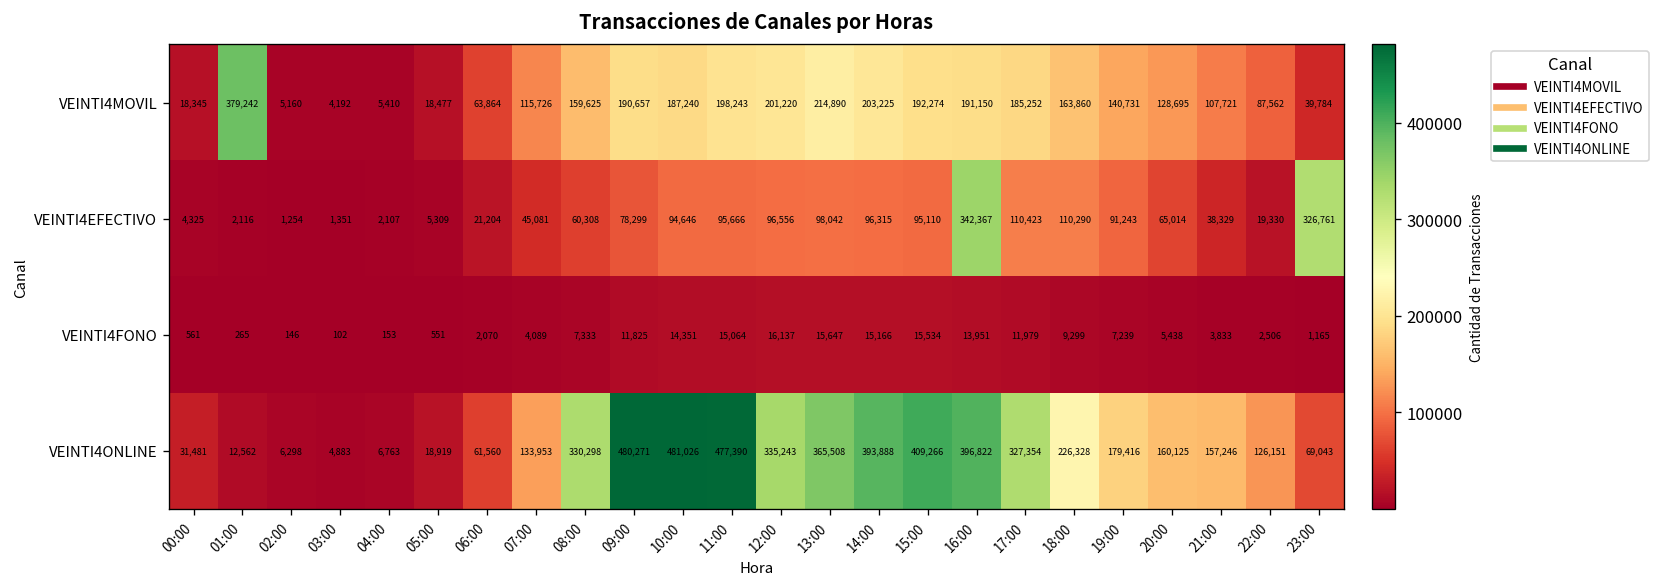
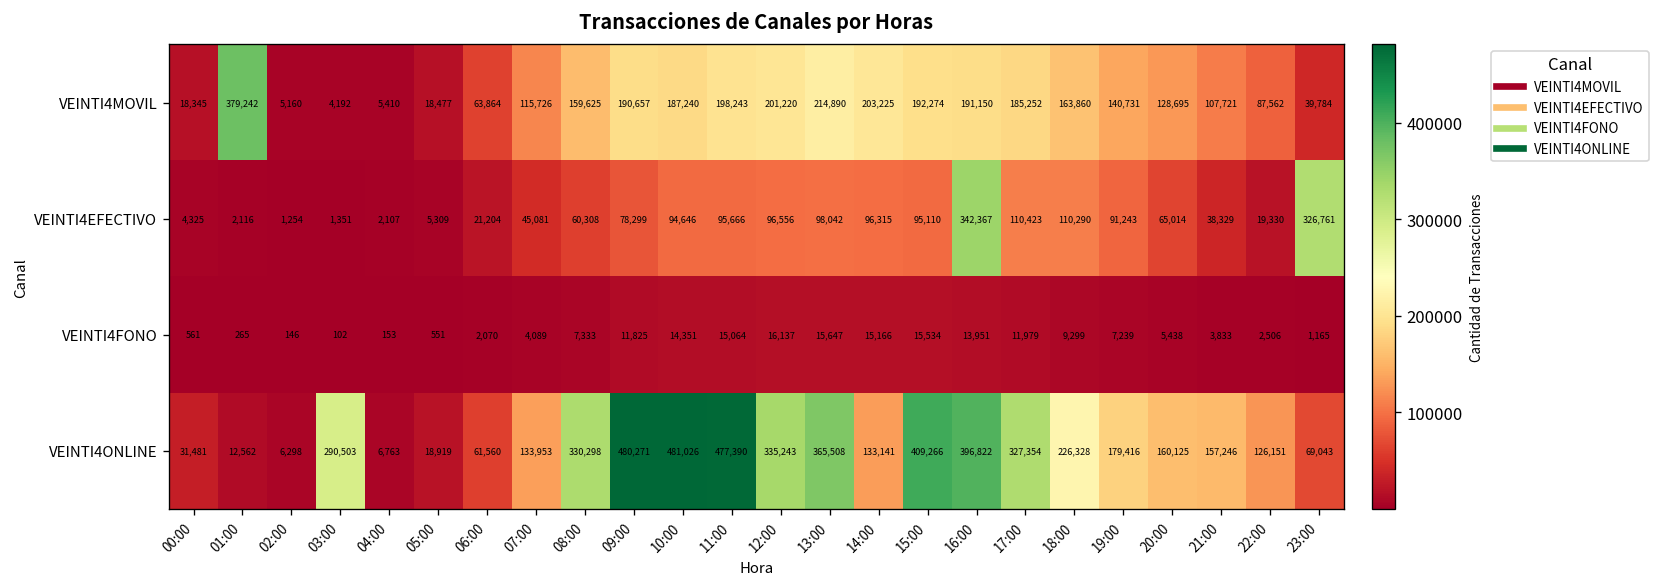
VEINTI4ONLINE, 03:00: 4,883 -> 290,503
VEINTI4ONLINE, 14:00: 393,888 -> 133,141
